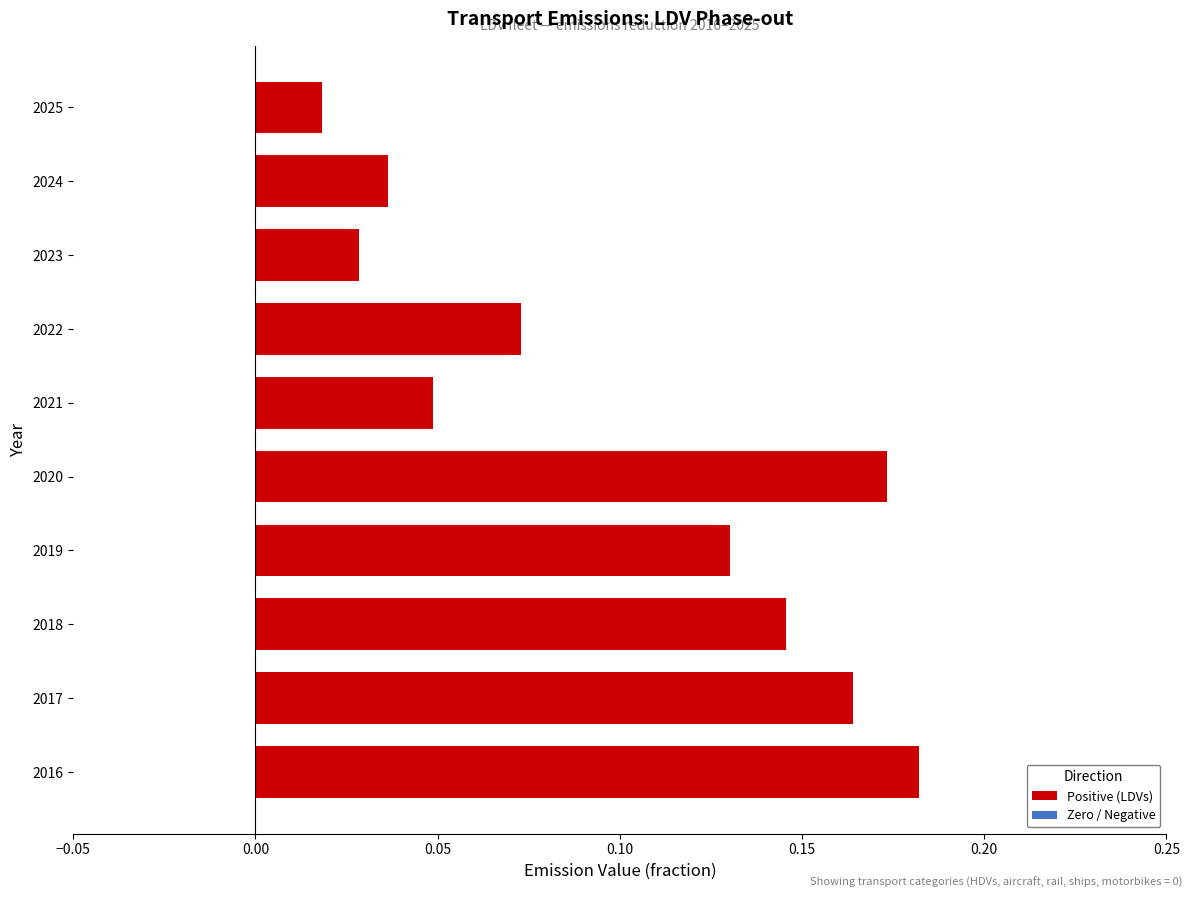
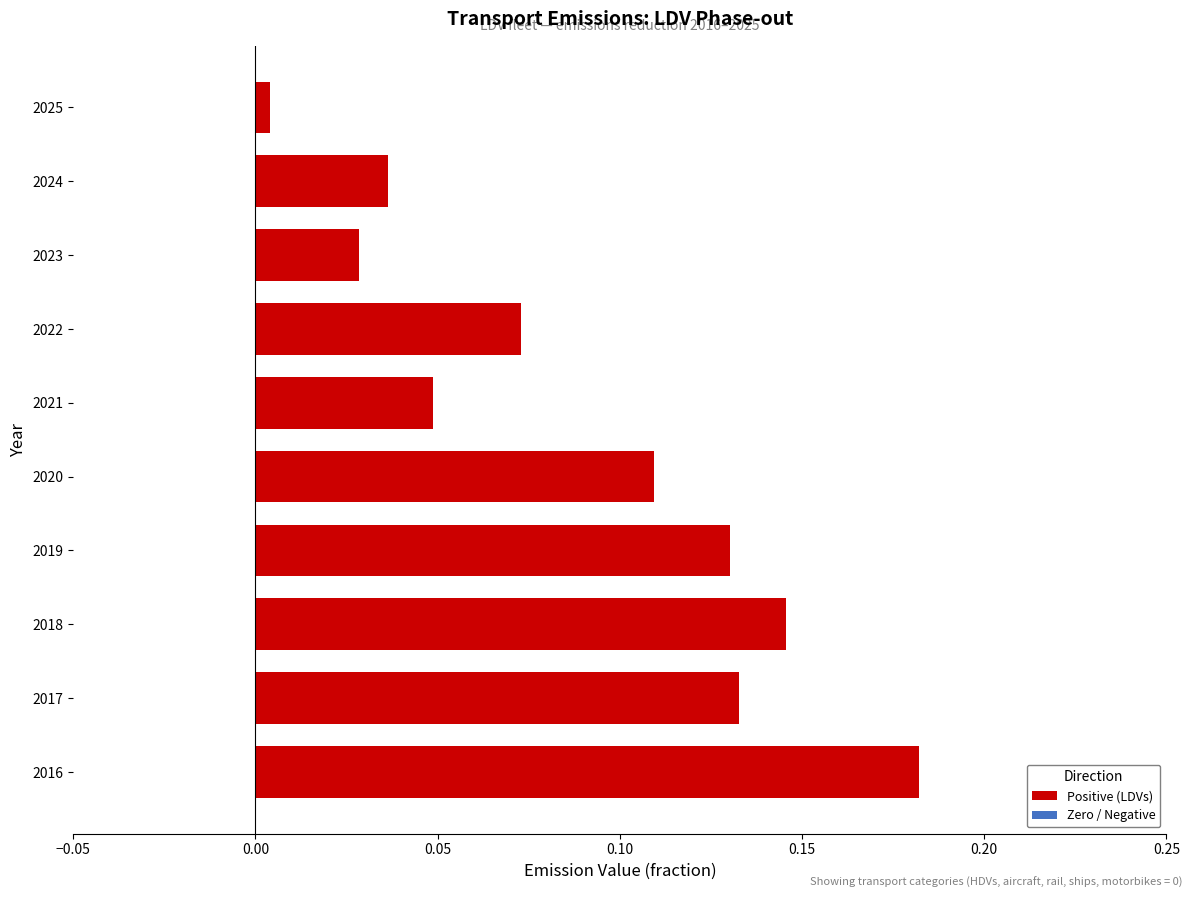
2025: 0.018 -> 0.004
2020: 0.173 -> 0.109
2017: 0.164 -> 0.133
